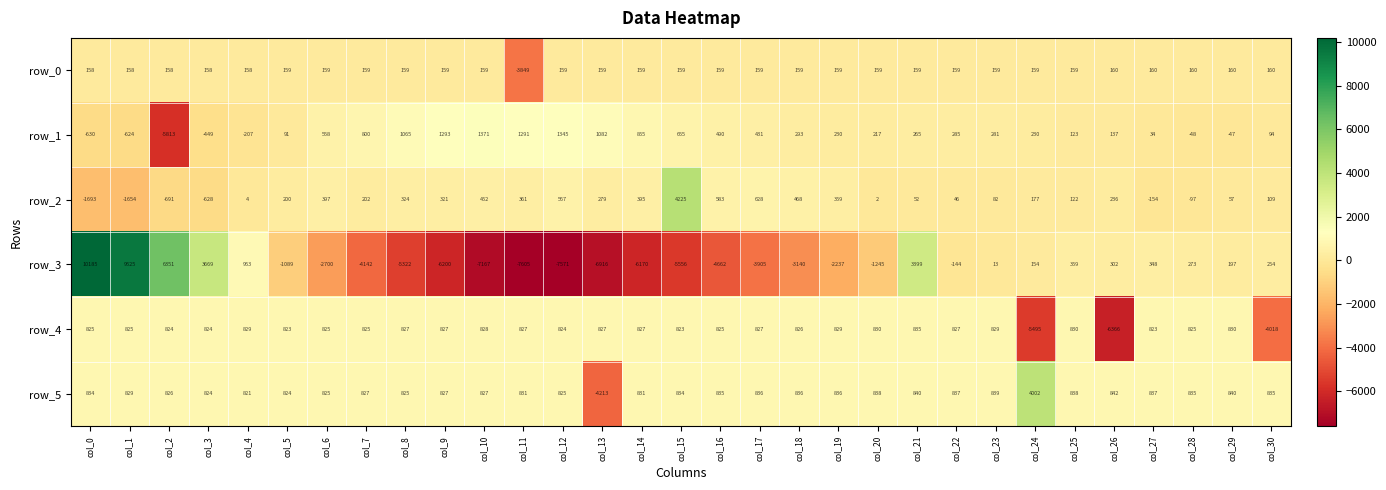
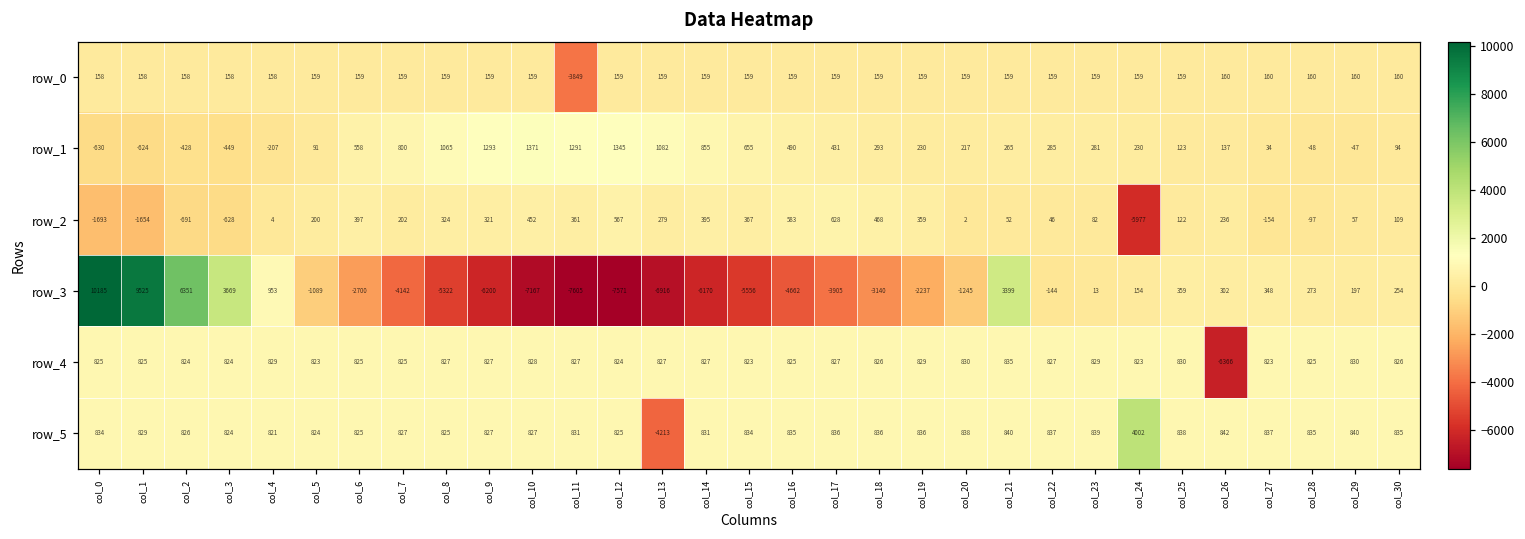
row_1, col_2: -5813 -> -428
row_2, col_15: 4225 -> 367
row_2, col_24: 177 -> -5977
row_4, col_24: -5495 -> 823
row_4, col_30: -4018 -> 826
